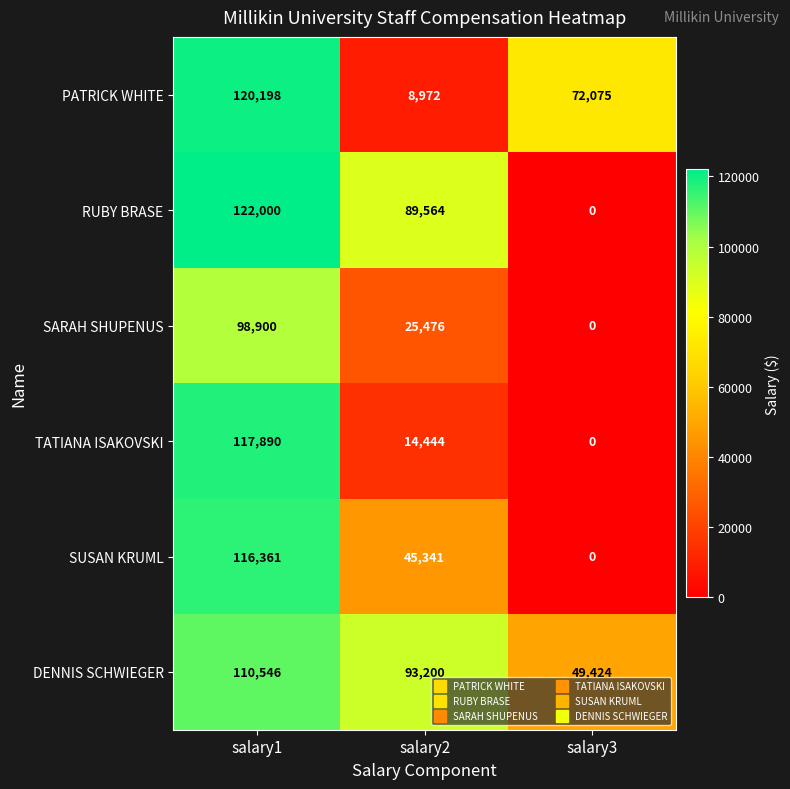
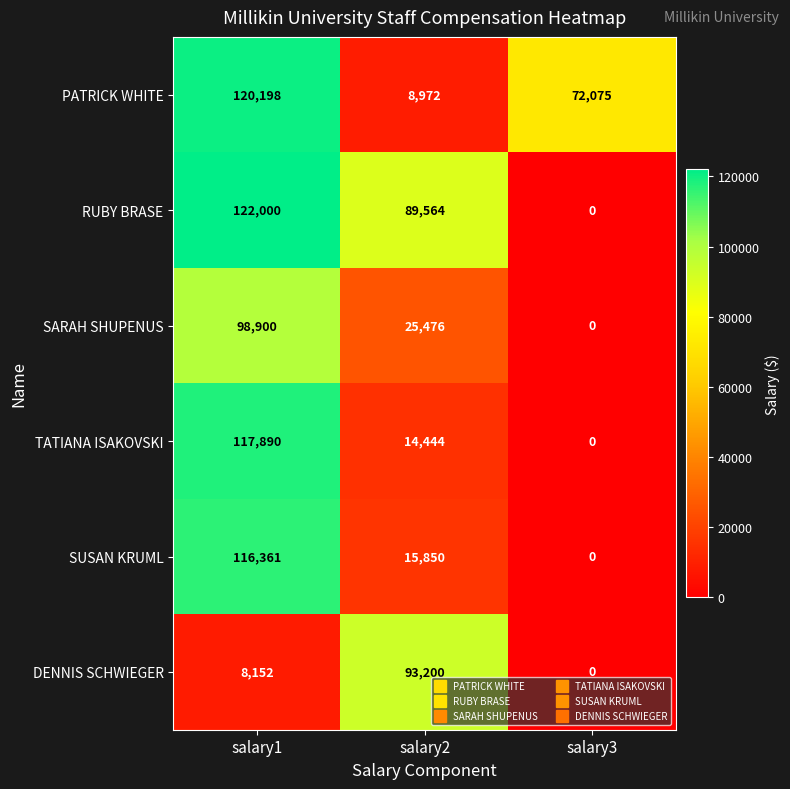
SUSAN KRUML, salary2: 45,341 -> 15,850
DENNIS SCHWIEGER, salary1: 110,546 -> 8,152
DENNIS SCHWIEGER, salary3: 49,424 -> 0
